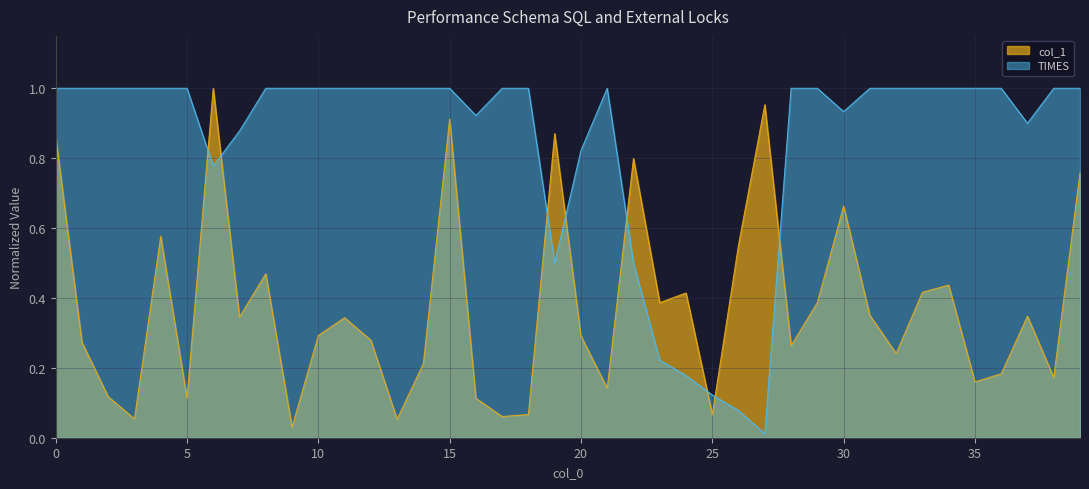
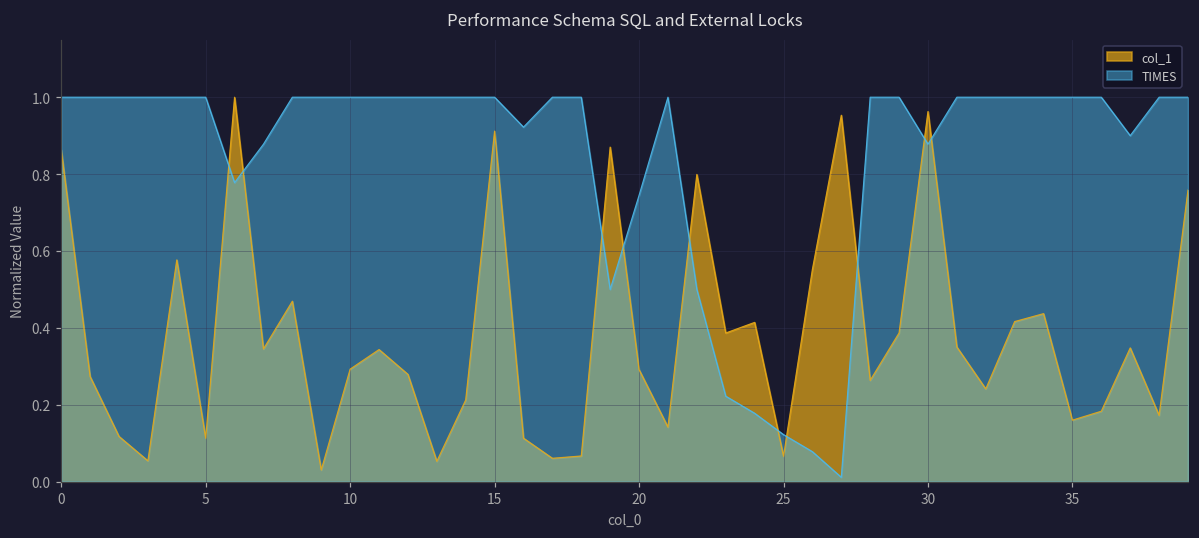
TIMES, 20: 0.82 -> 0.74
col_1, 30: 0.66 -> 0.96
TIMES, 30: 0.93 -> 0.88
